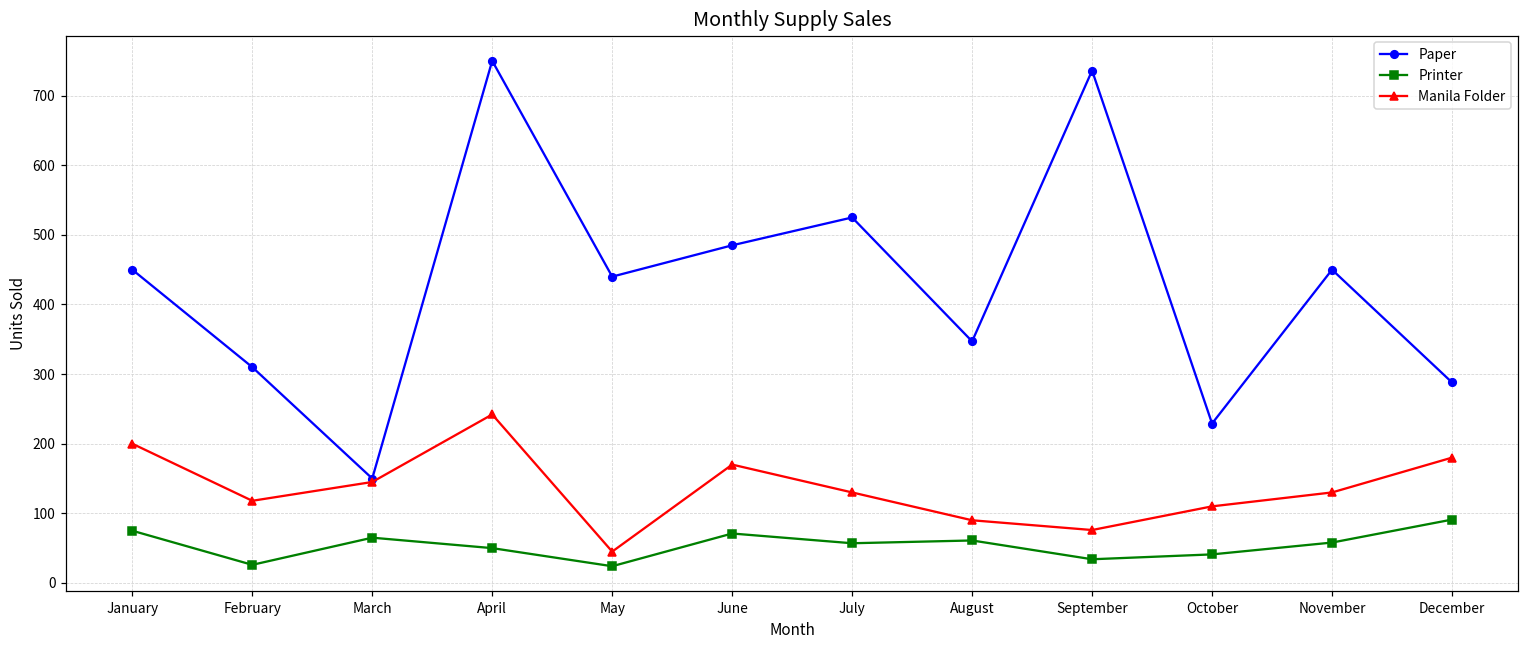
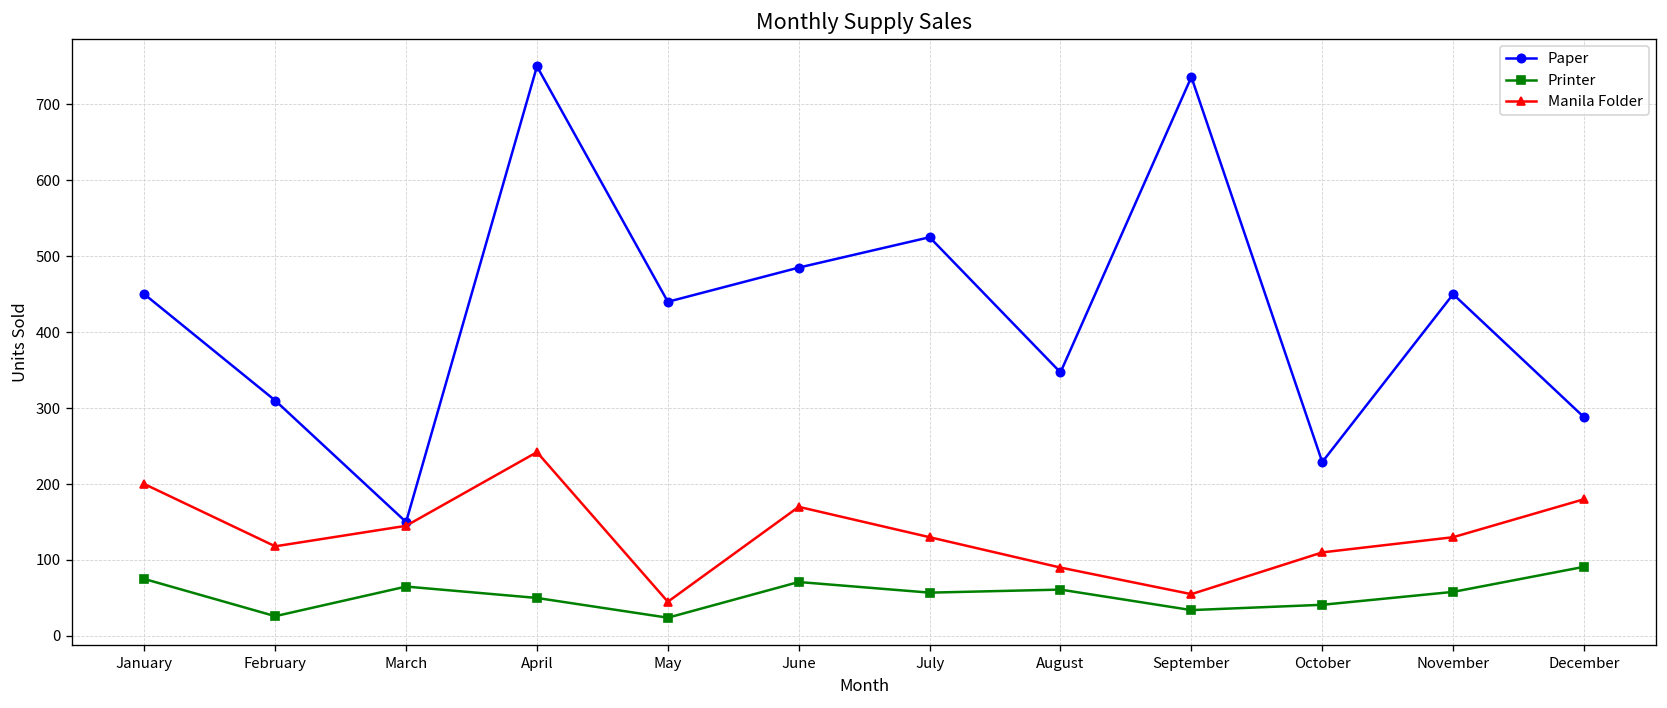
Manila Folder, September: 80 -> 60
